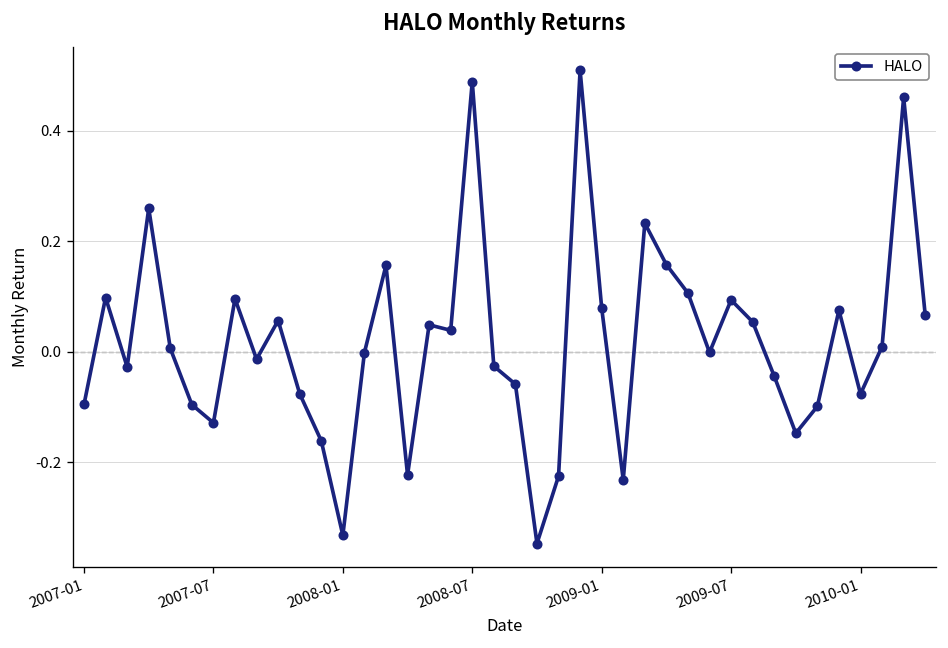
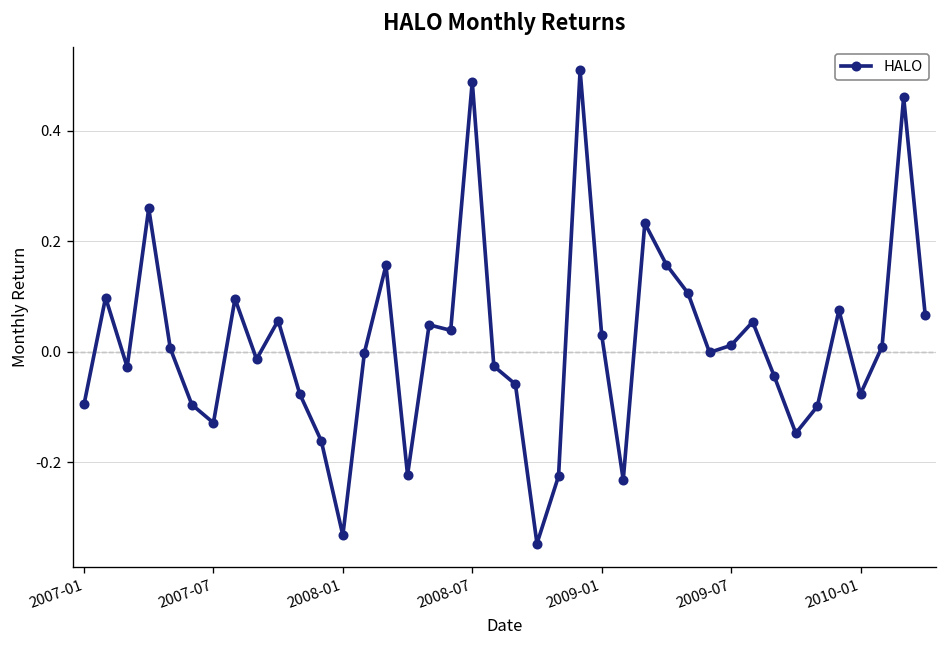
2009-01: 0.08 -> 0.03
2009-07: 0.09 -> 0.01
